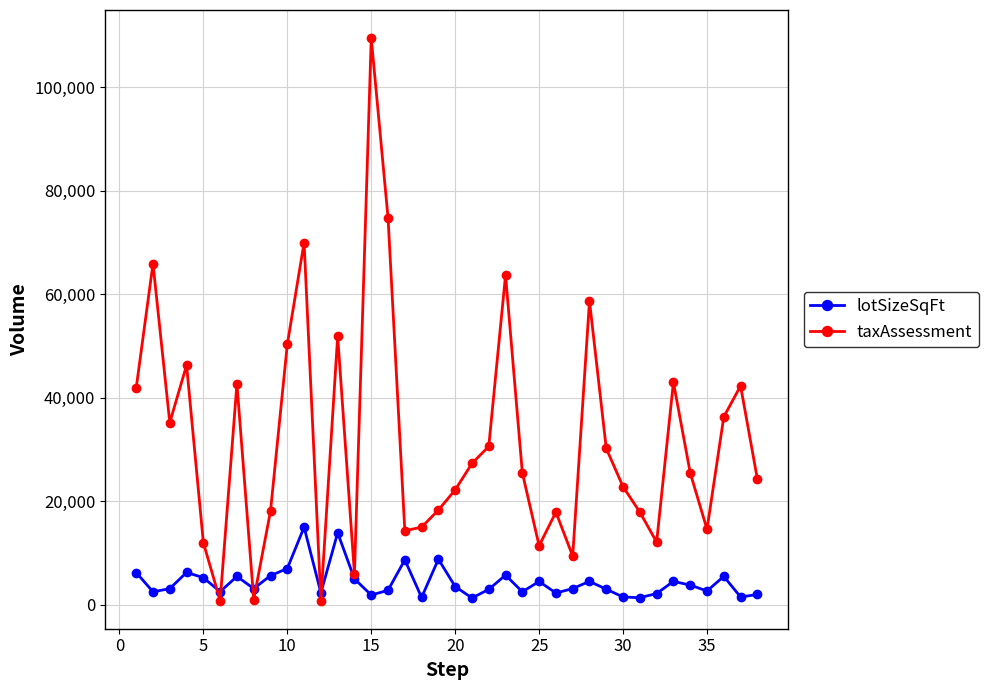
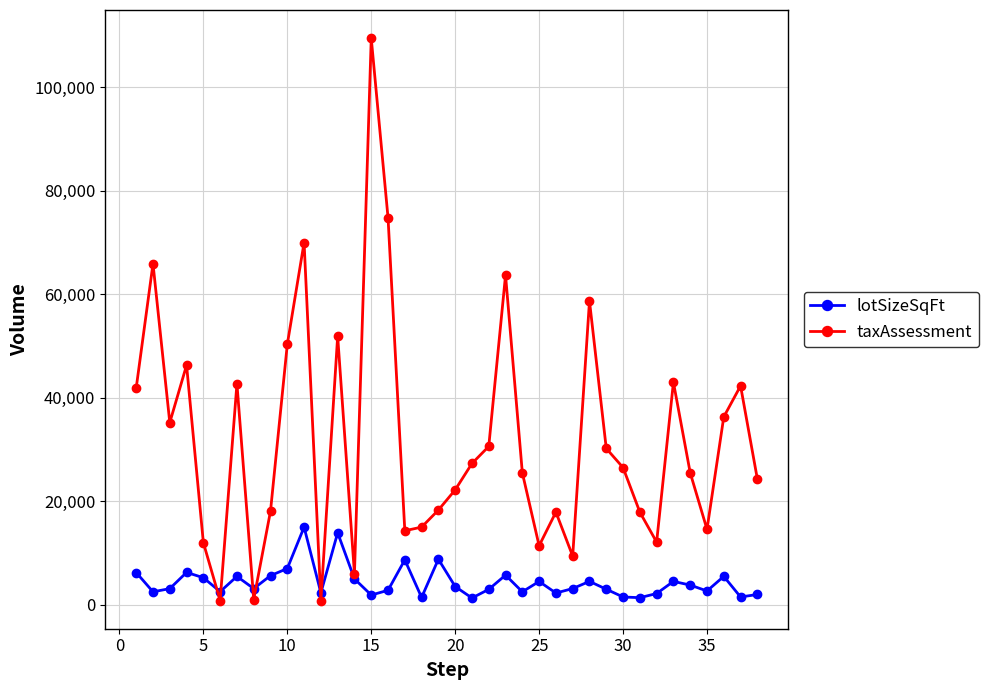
taxAssessment, 30: 23,000 -> 27,000
